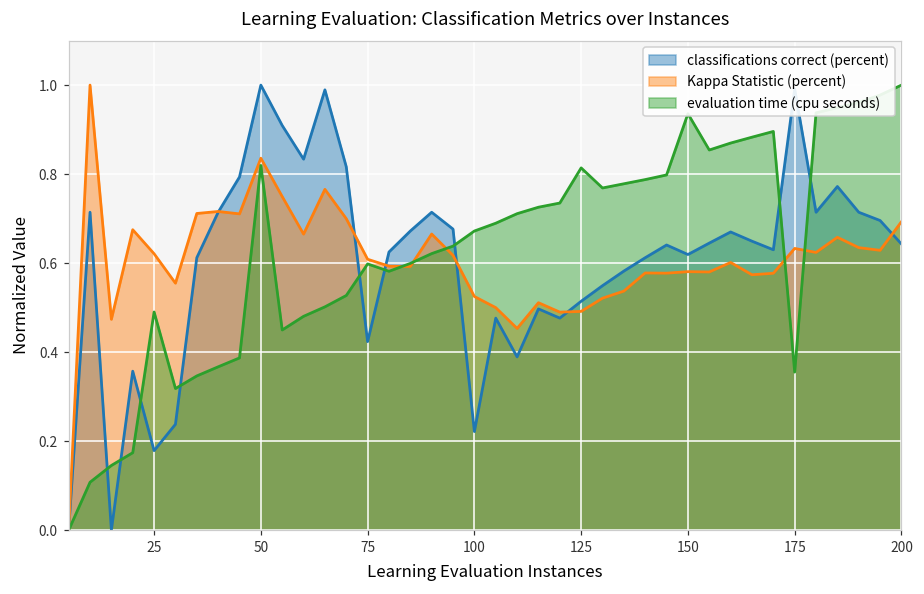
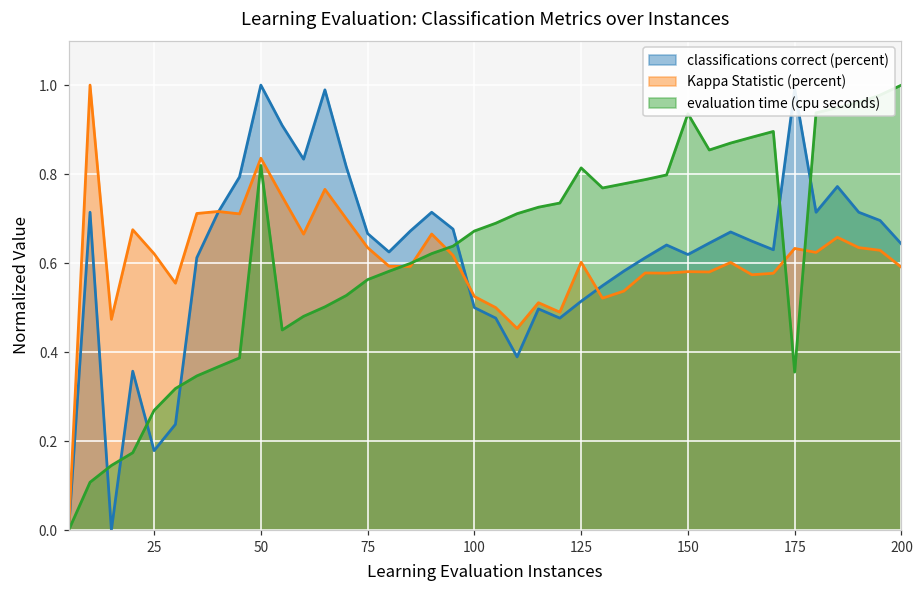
evaluation time (cpu seconds), 25: 0.49 -> 0.27
classifications correct (percent), 75: 0.42 -> 0.67
Kappa Statistic (percent), 75: 0.61 -> 0.63
evaluation time (cpu seconds), 75: 0.60 -> 0.56
classifications correct (percent), 100: 0.22 -> 0.50
Kappa Statistic (percent), 125: 0.49 -> 0.60
Kappa Statistic (percent), 200: 0.69 -> 0.59
